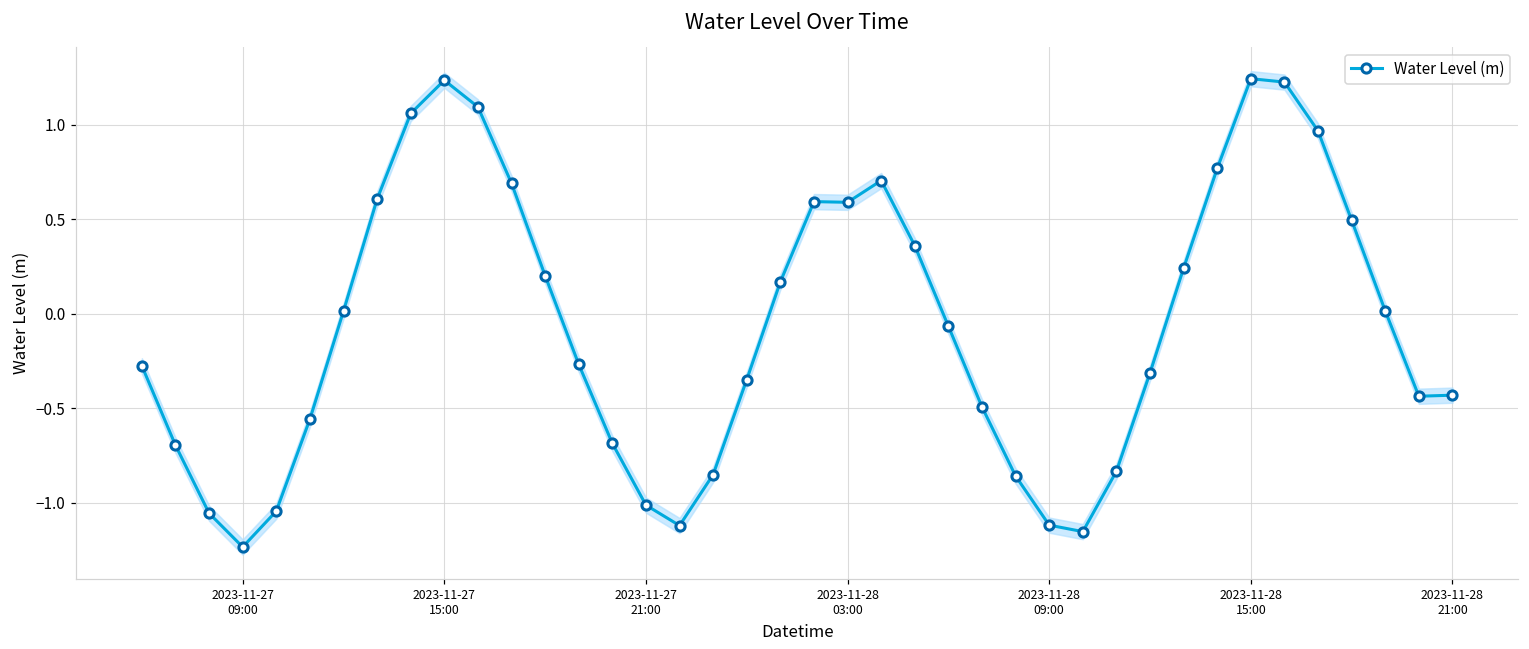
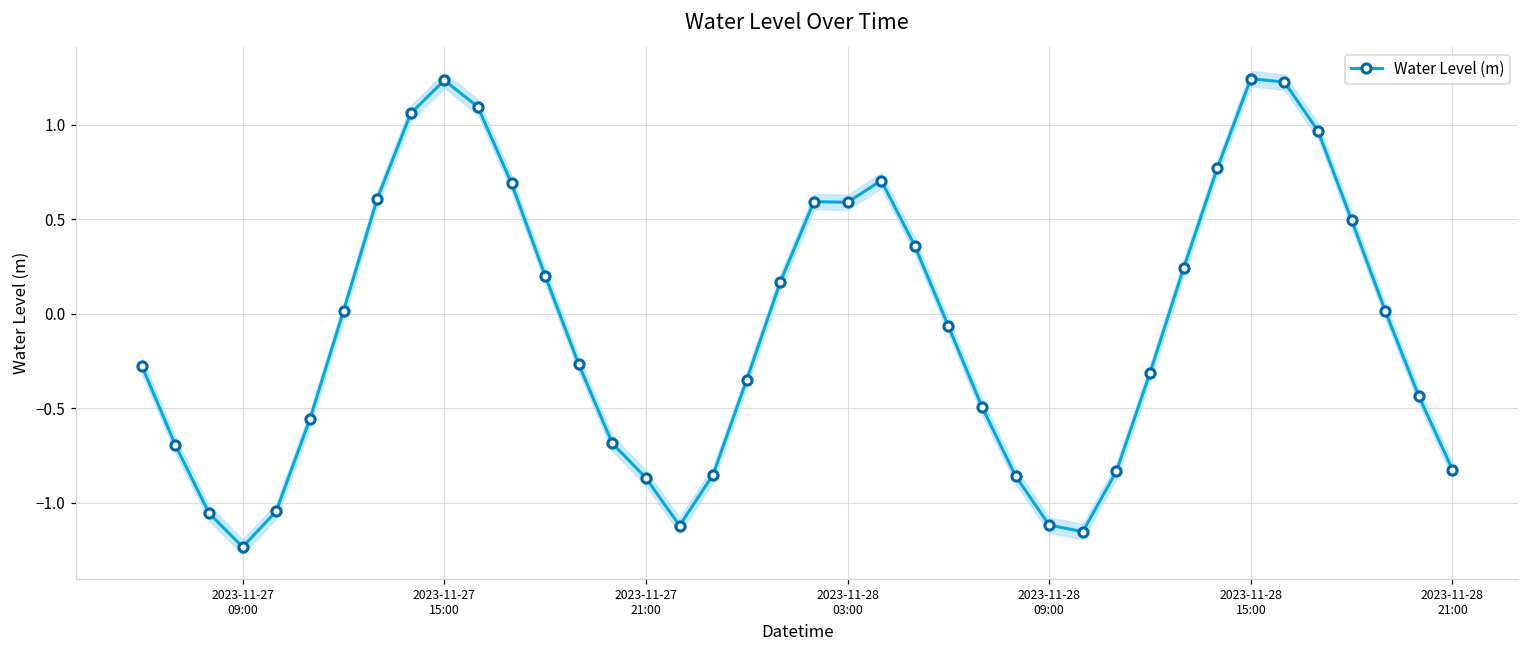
Water Level (m), 2023-11-27 21:00: -1.01 -> -0.87
Water Level (m), 2023-11-28 21:00: -0.43 -> -0.82
